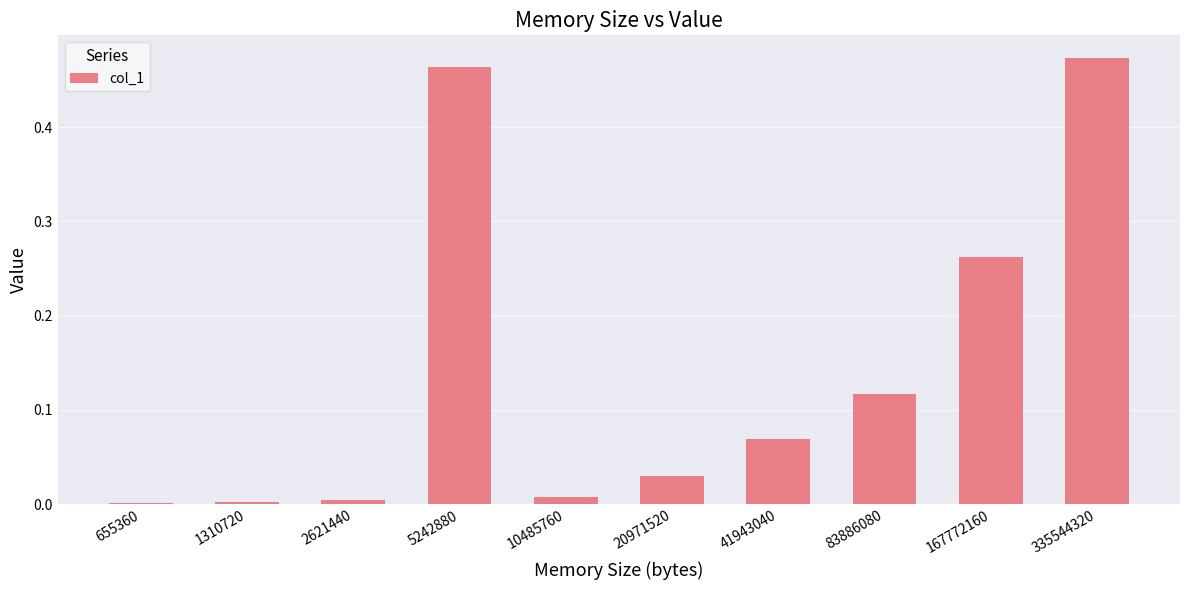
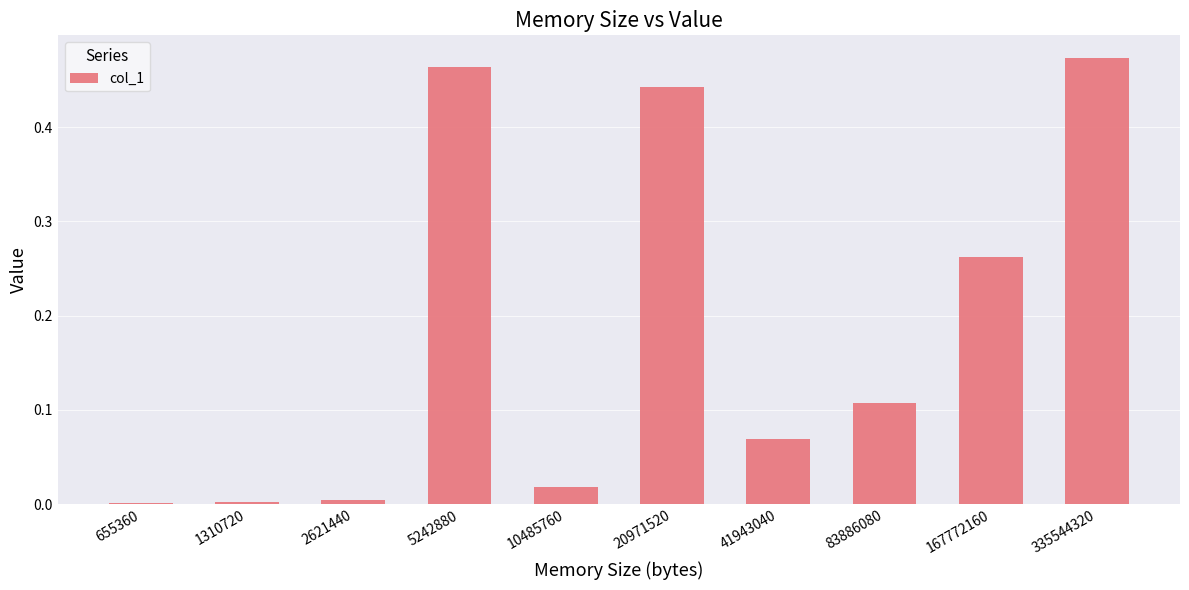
10485760: 0.01 -> 0.02
20971520: 0.03 -> 0.44
83886080: 0.12 -> 0.11
